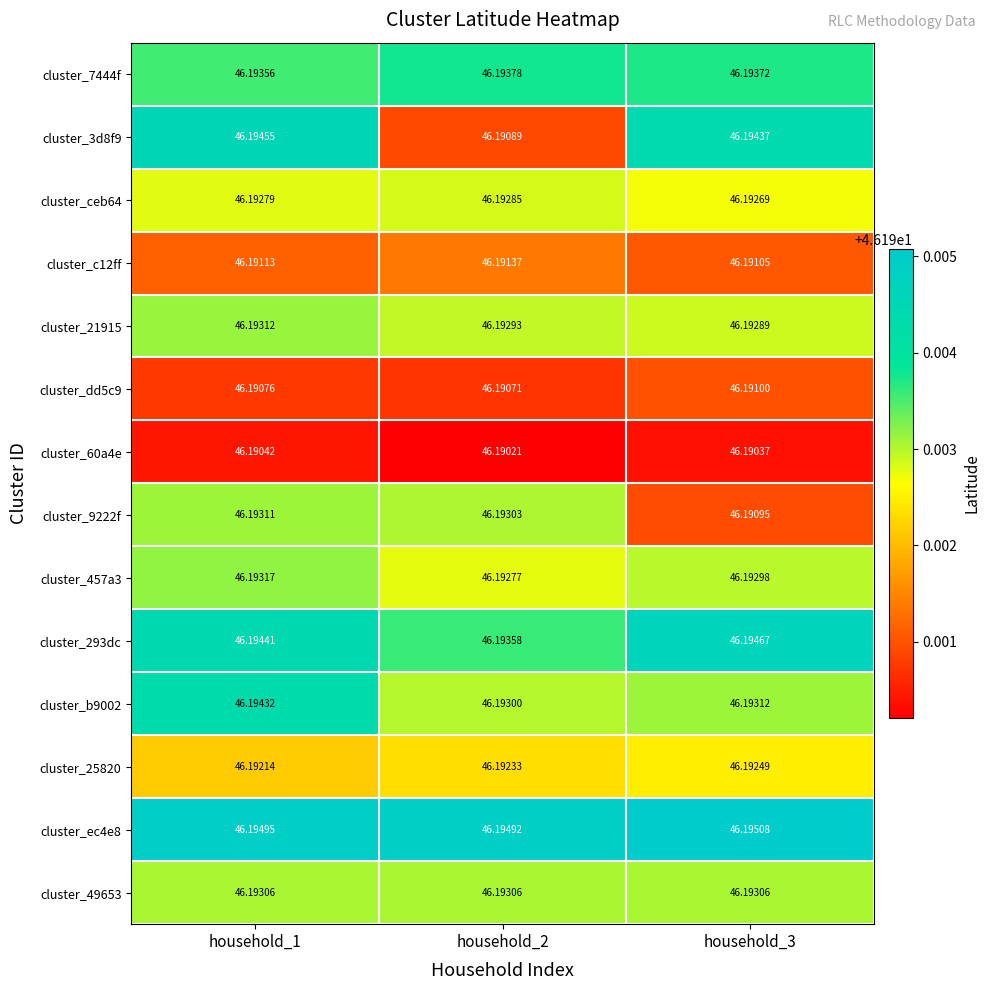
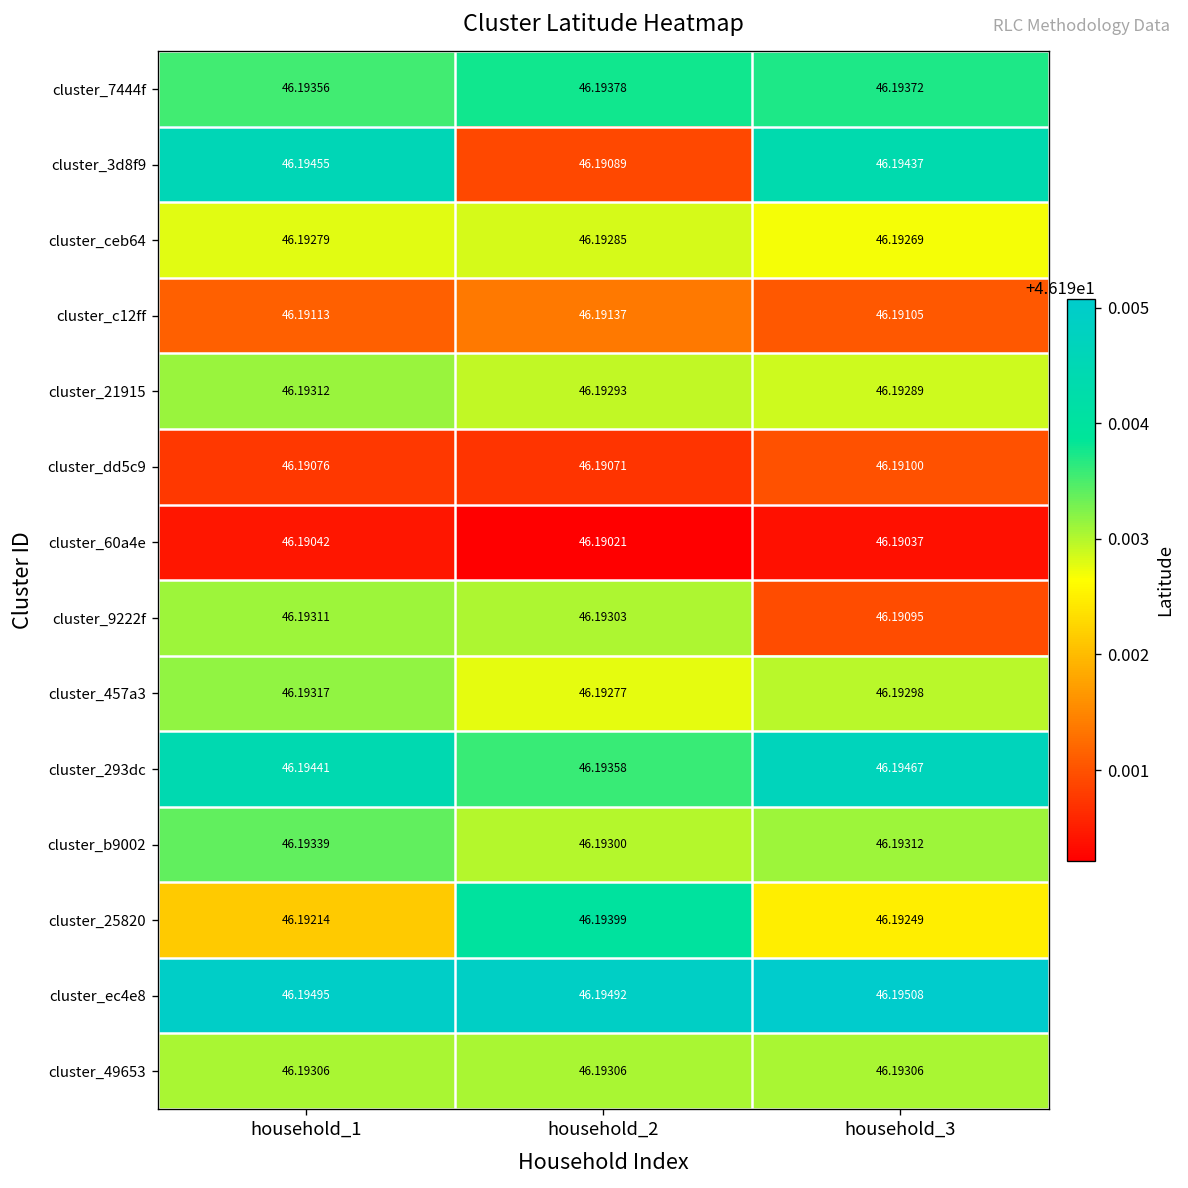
cluster_b9002, household_1: 46.19432 -> 46.19339
cluster_25820, household_2: 46.19233 -> 46.19399
